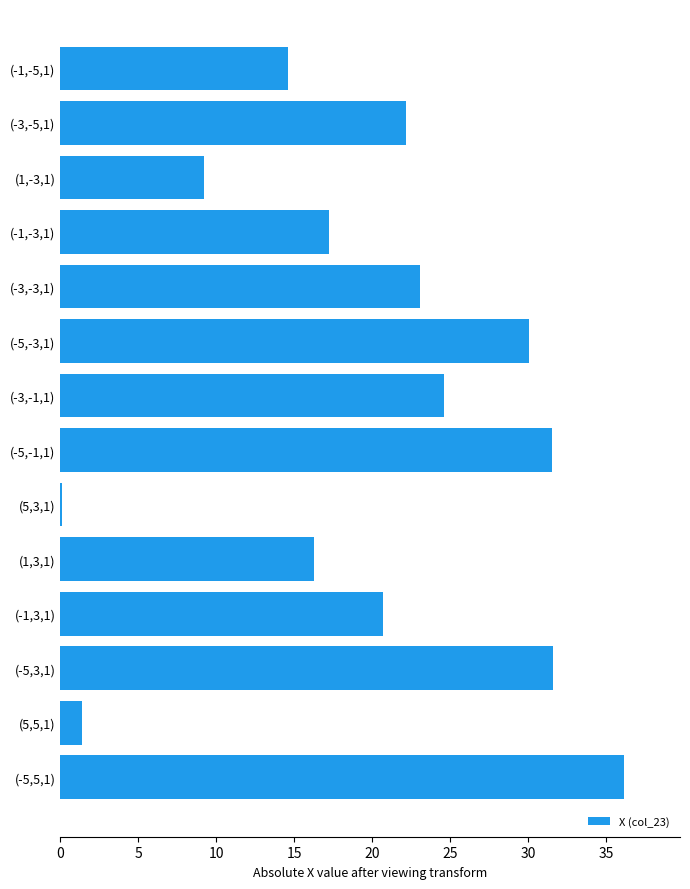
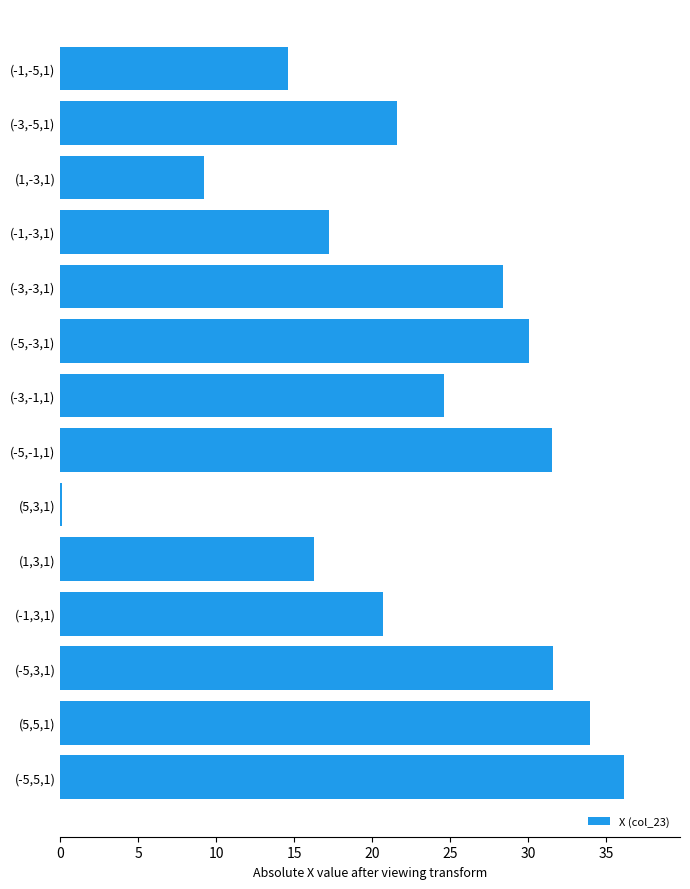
(-3,-5,1): 22.1 -> 21.6
(-3,-3,1): 23.1 -> 28.4
(5,5,1): 1.4 -> 34.0
